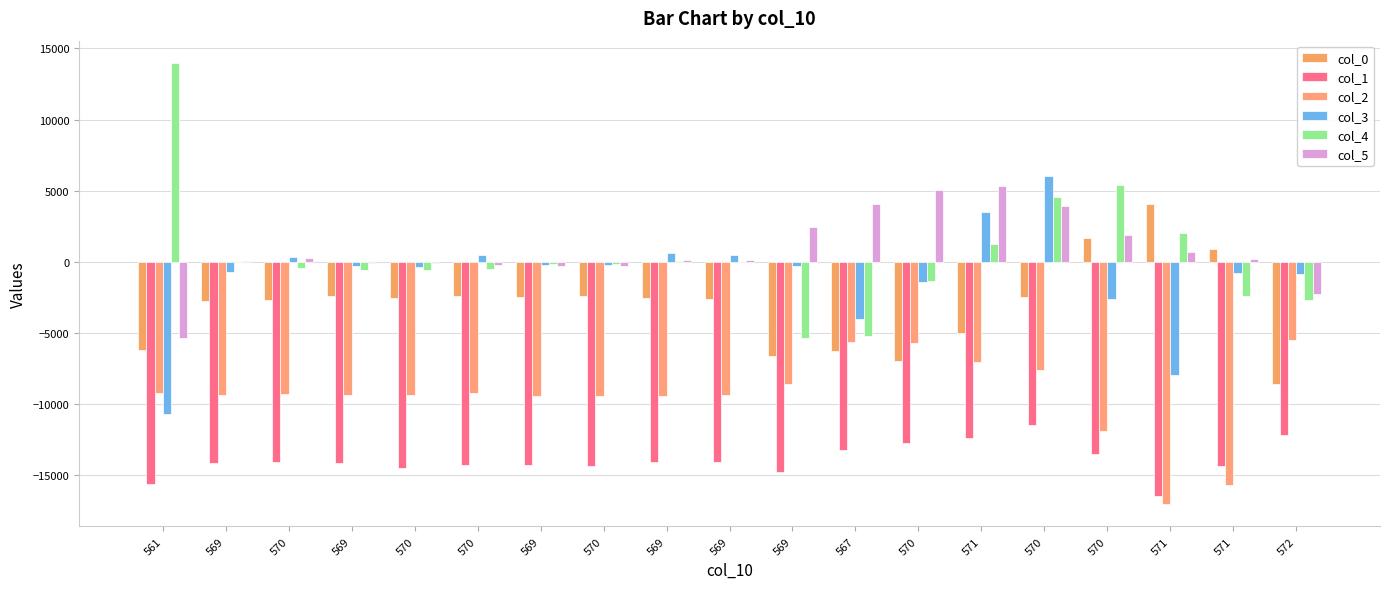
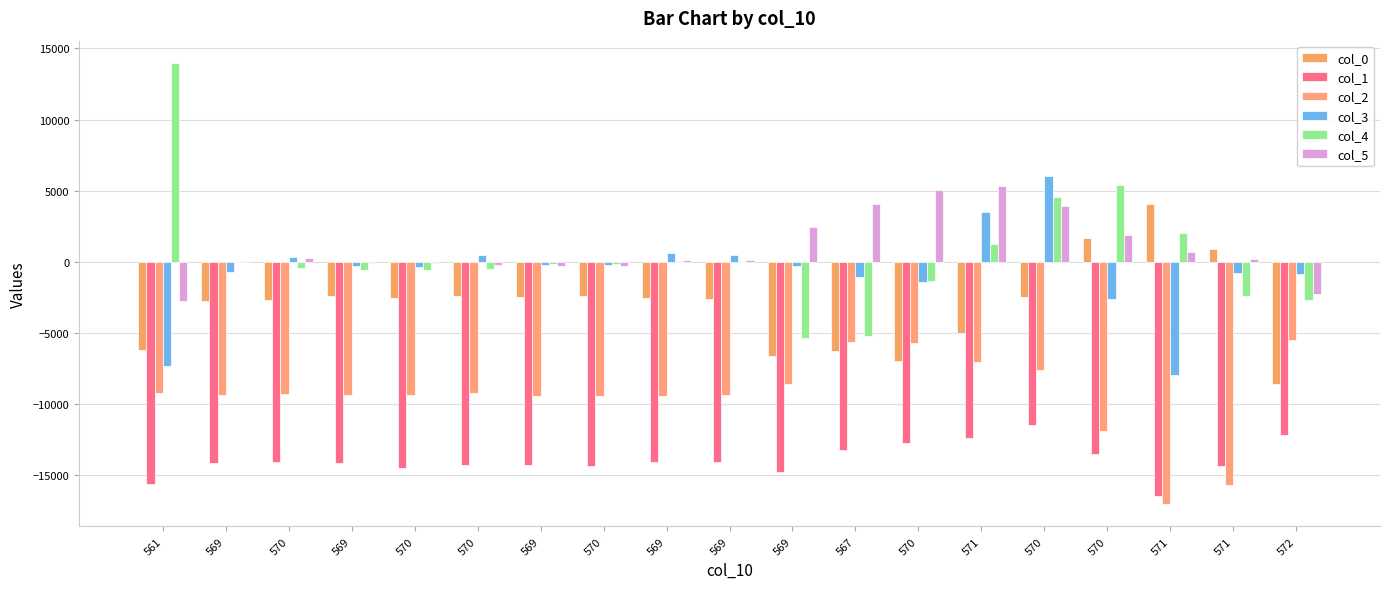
col_3, 561: -10600 -> -7300
col_5, 561: -5300 -> -2700
col_3, 567: -4000 -> -1100
